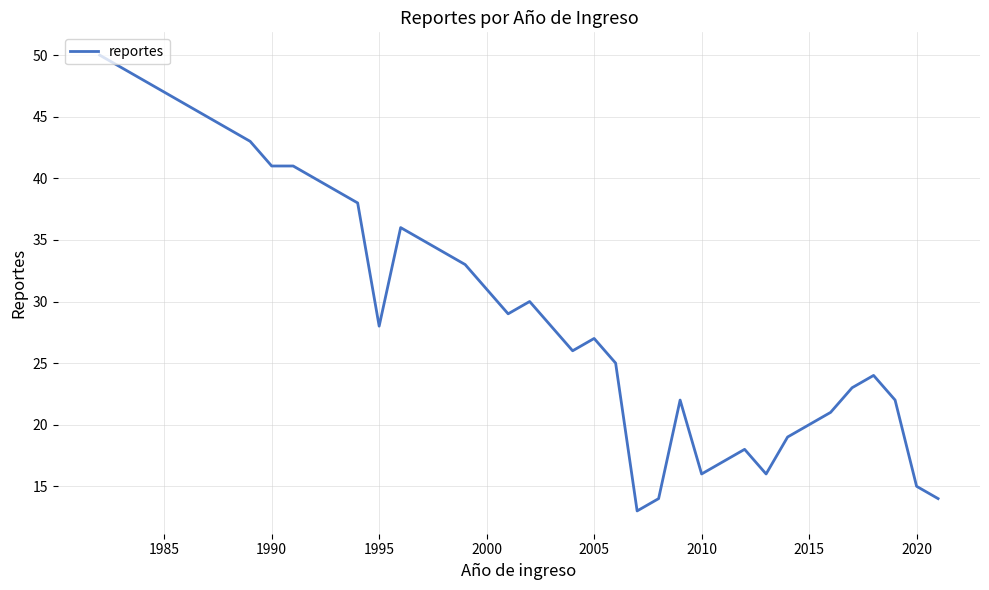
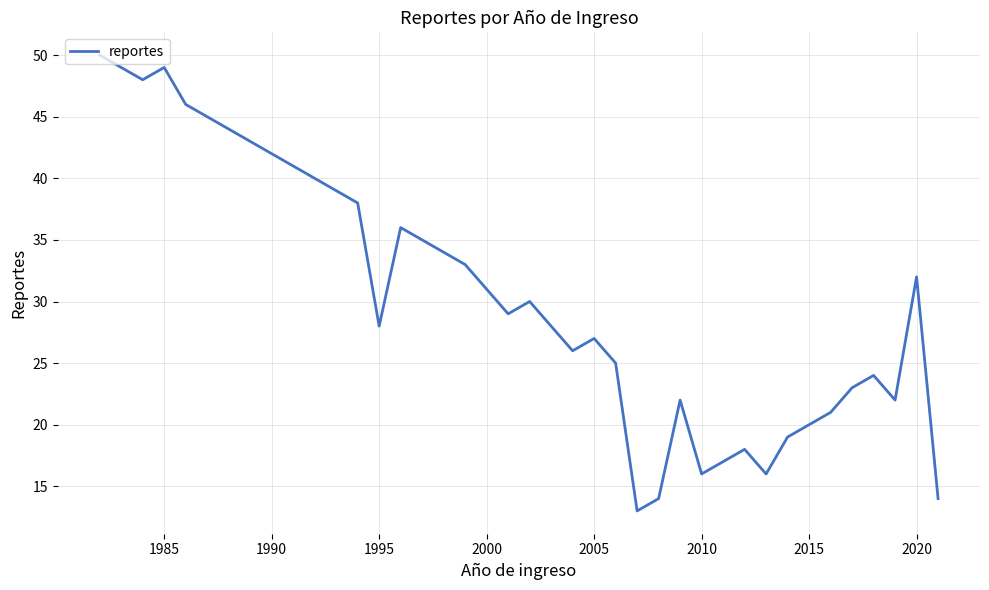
1985: 47 -> 49
1990: 41 -> 42
2020: 15 -> 32
